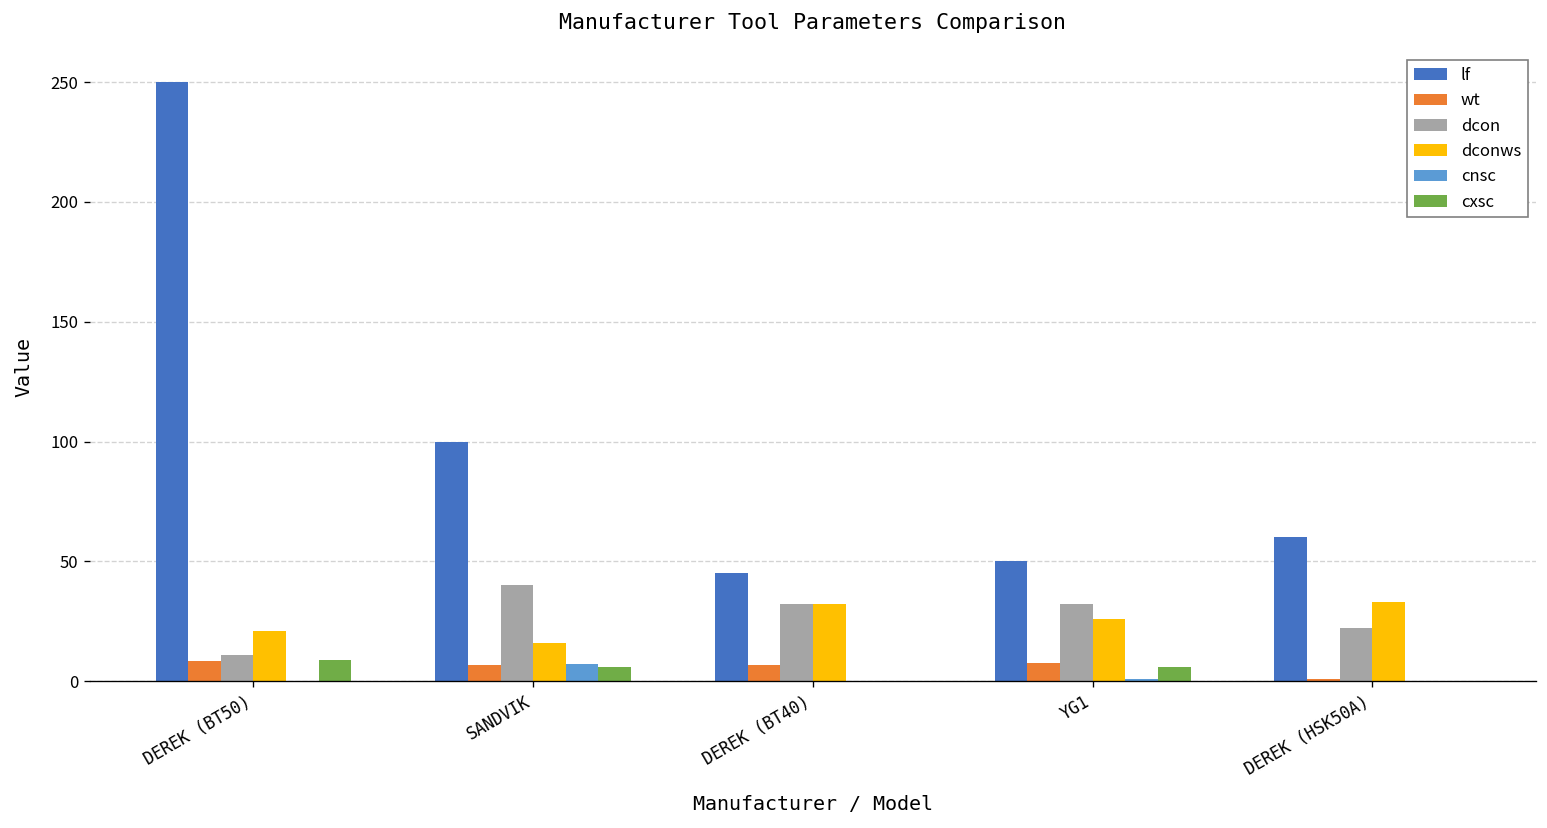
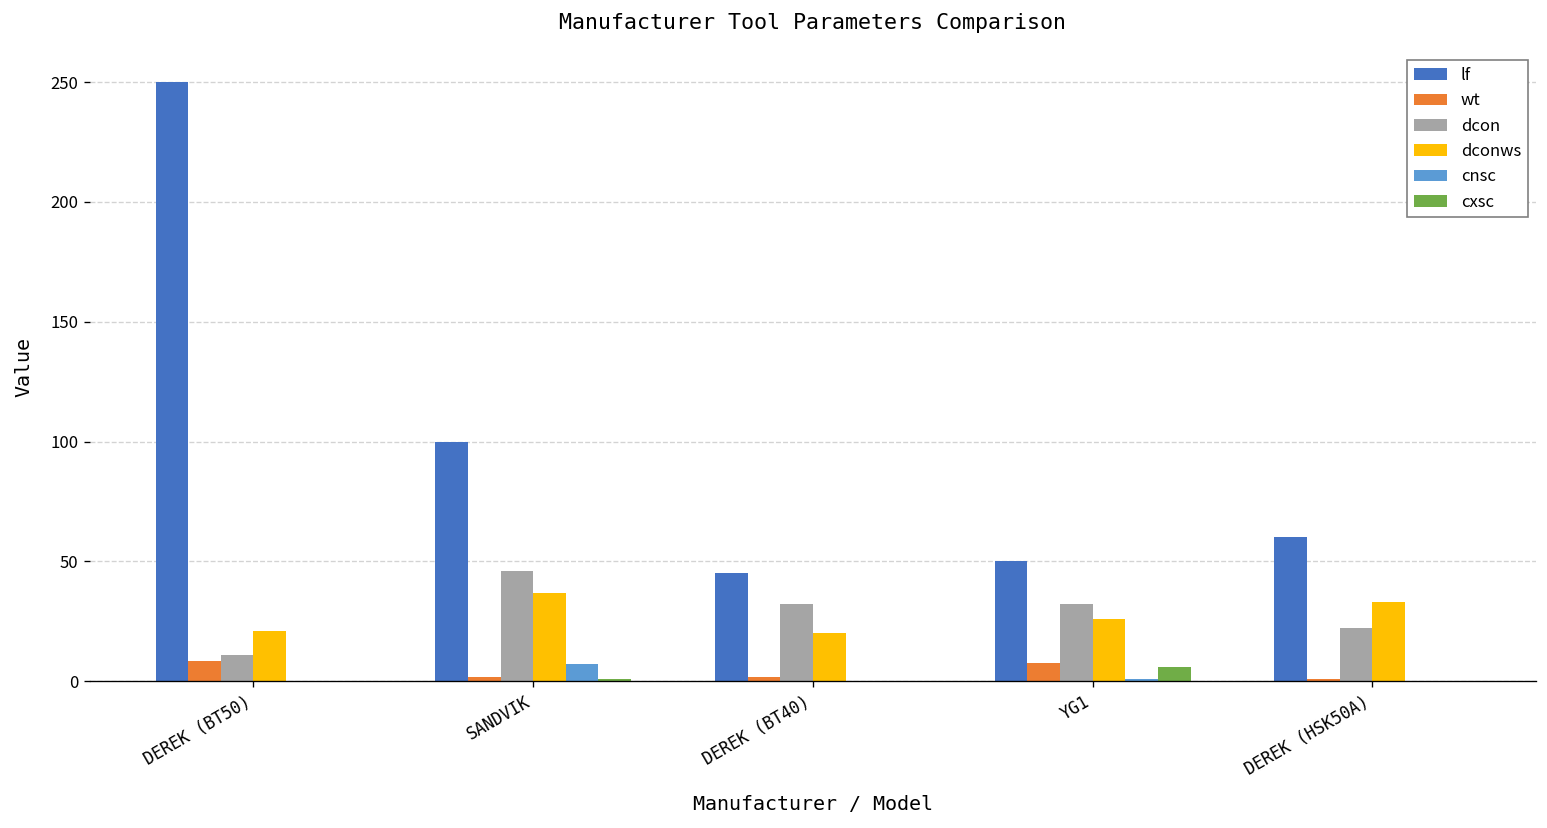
cxsc, DEREK (BT50): 9 -> 0
wt, SANDVIK: 7 -> 2
dcon, SANDVIK: 40 -> 46
dconws, SANDVIK: 16 -> 37
cxsc, SANDVIK: 6 -> 1
wt, DEREK (BT40): 7 -> 2
dconws, DEREK (BT40): 32 -> 20
